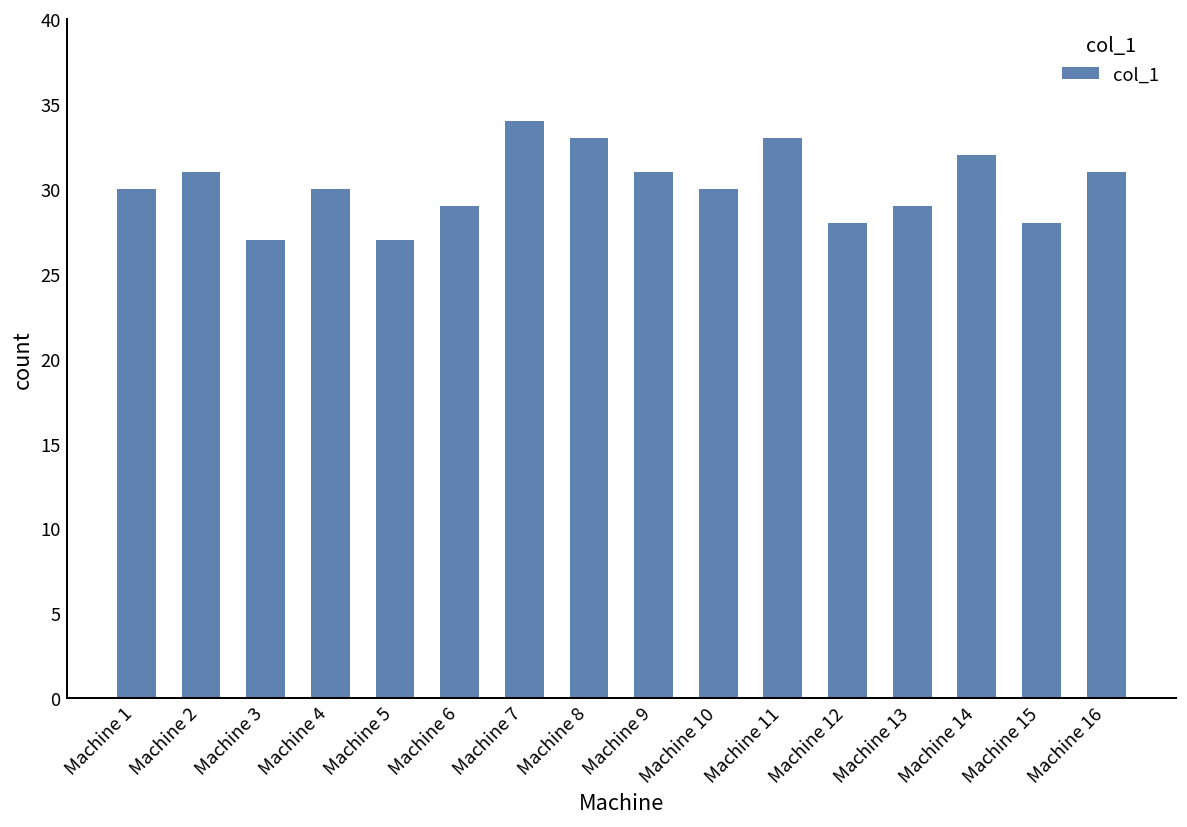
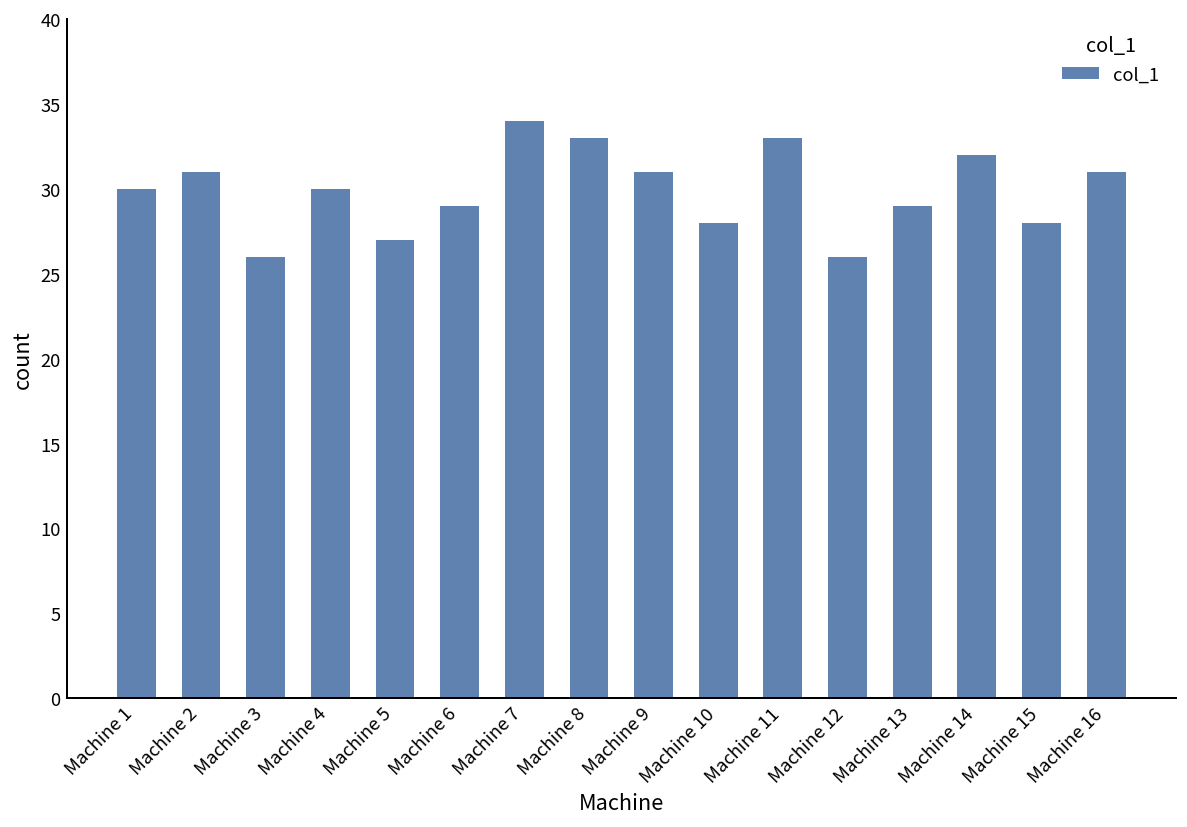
Machine 3: 27 -> 26
Machine 10: 30 -> 28
Machine 12: 28 -> 26
